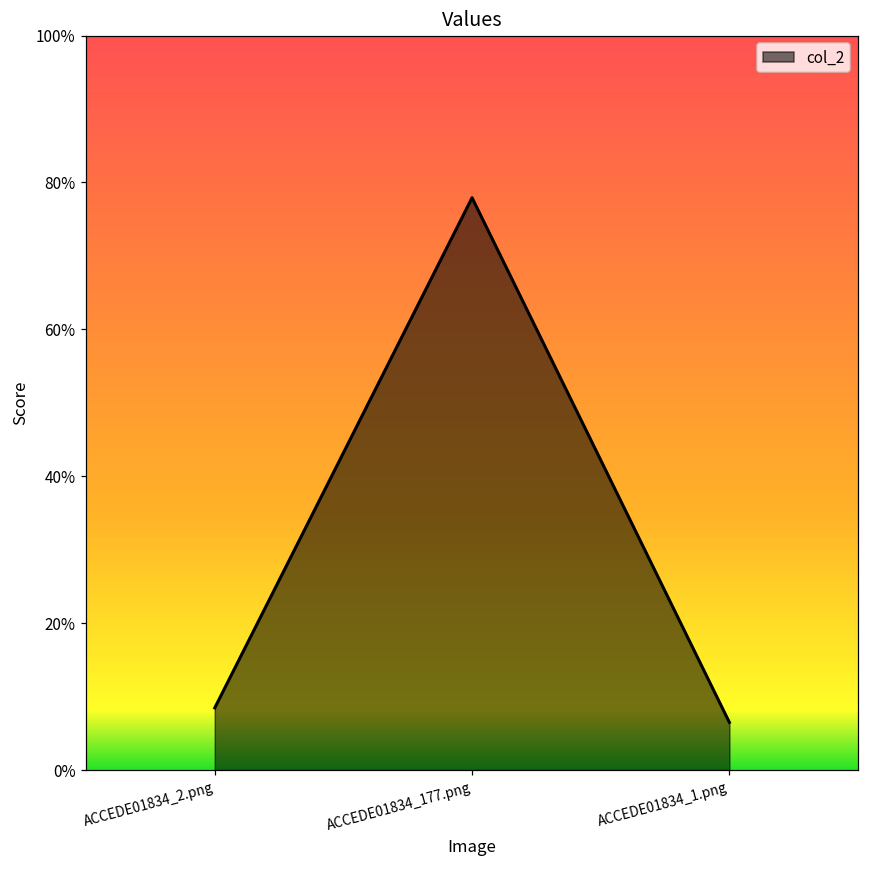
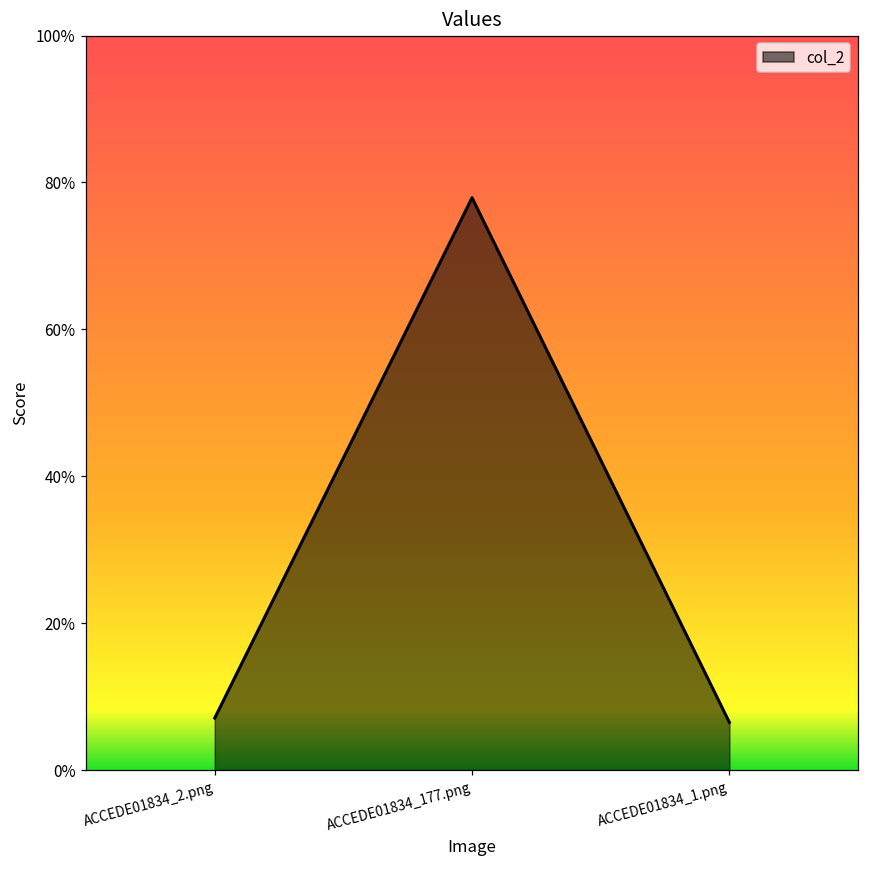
ACCEDE01834_2.png: 8% -> 7%
